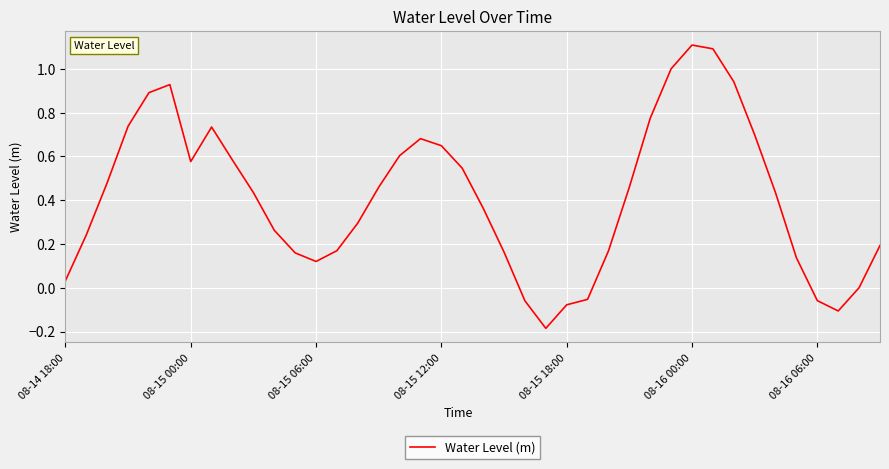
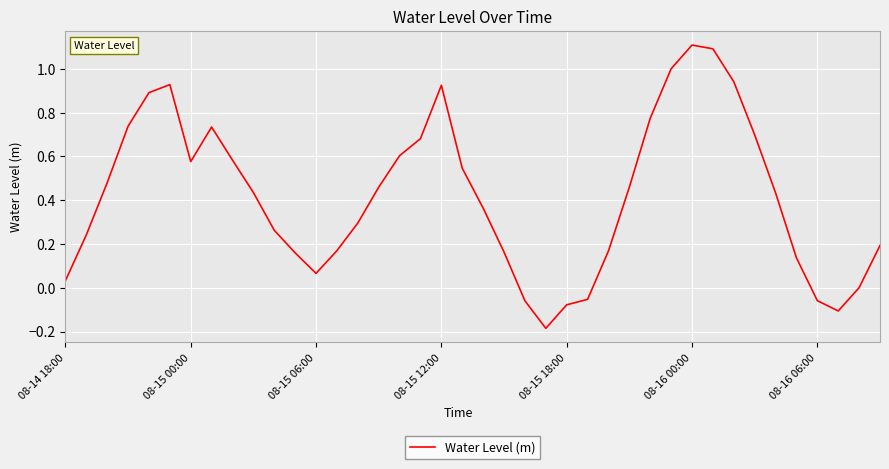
08-15 06:00: 0.12 -> 0.07
08-15 12:00: 0.65 -> 0.93
